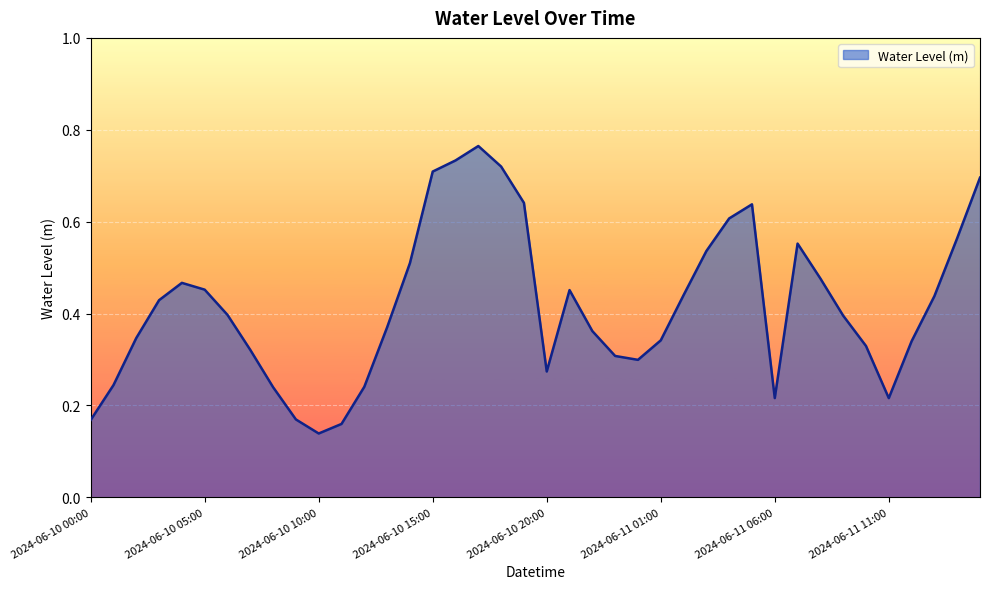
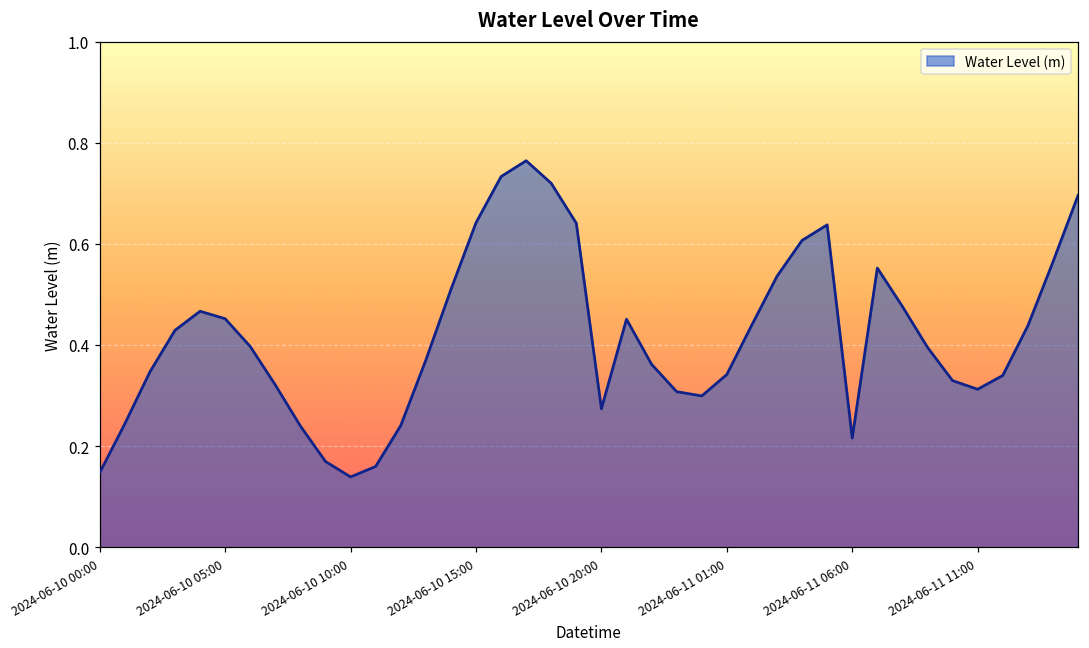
2024-06-10 00:00: 0.17 -> 0.15
2024-06-10 15:00: 0.71 -> 0.64
2024-06-11 11:00: 0.22 -> 0.31
